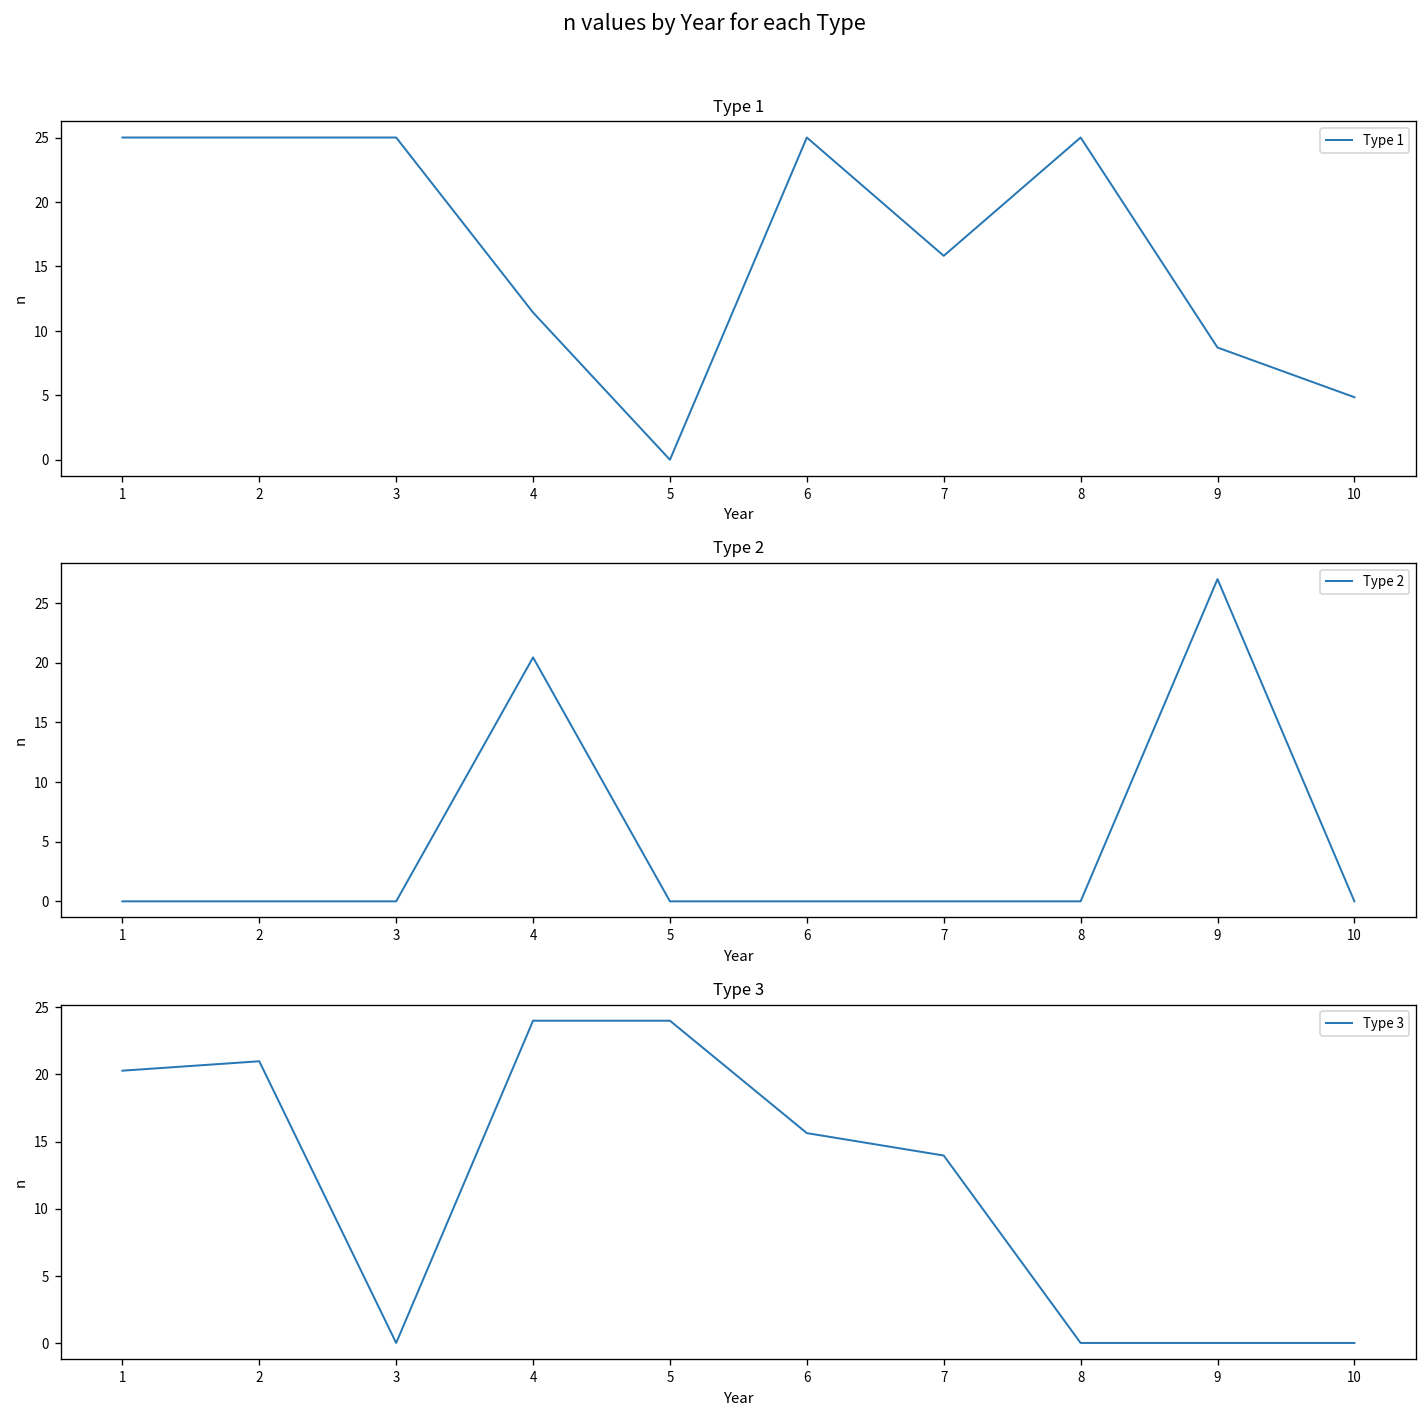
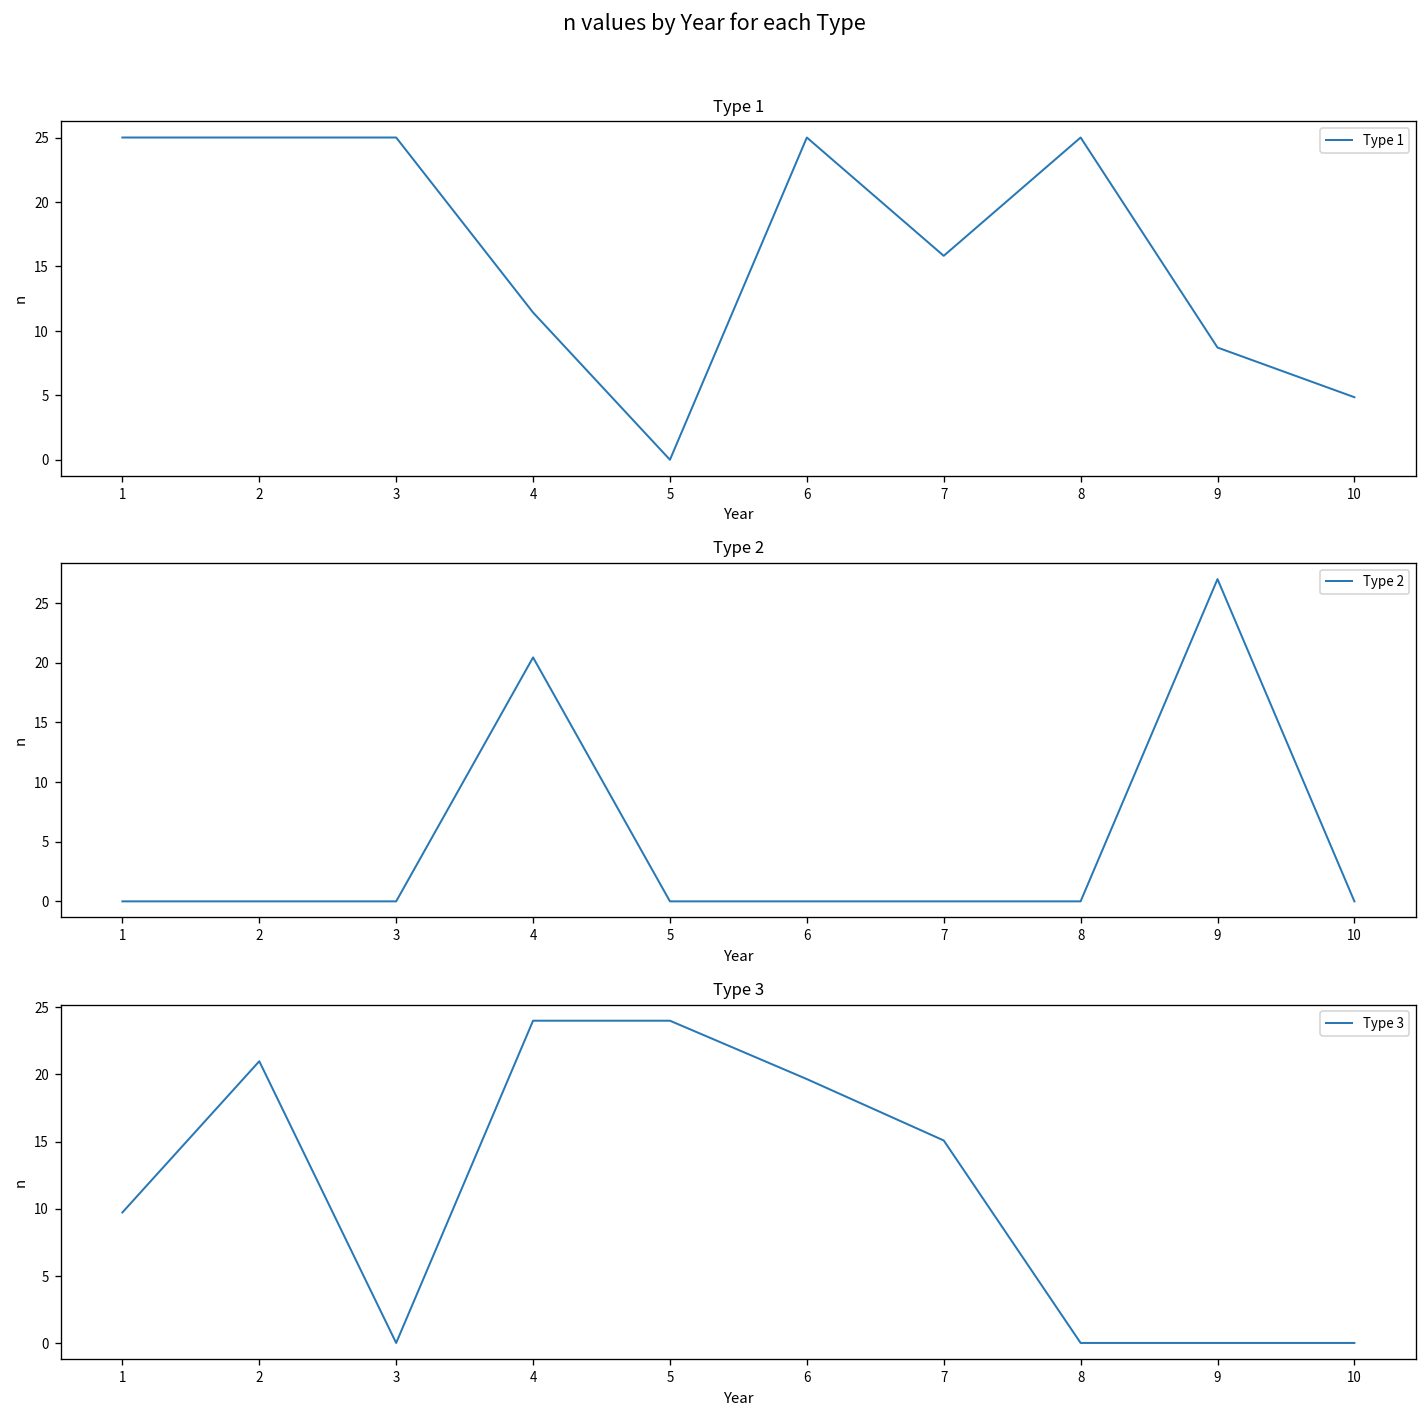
Type 3, 1: 20.3 -> 9.7
Type 3, 6: 15.6 -> 19.7
Type 3, 7: 14.0 -> 15.1
